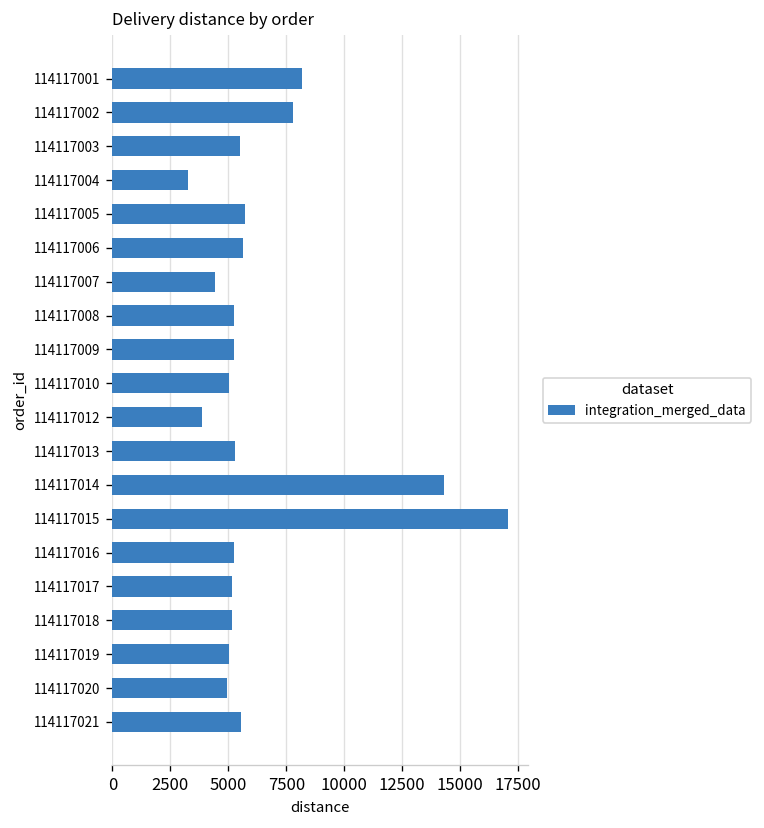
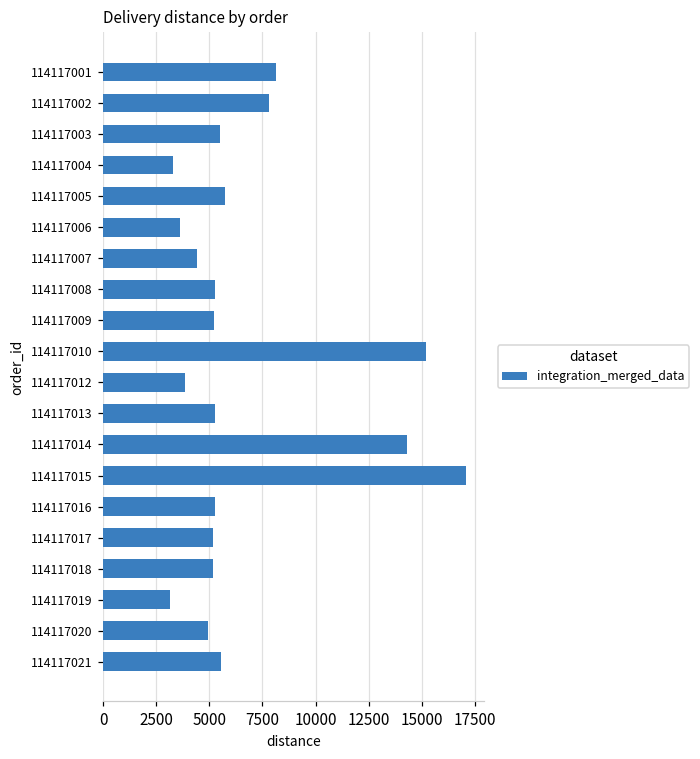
114117006: 5600 -> 3600
114117010: 5000 -> 15200
114117019: 5000 -> 3200
